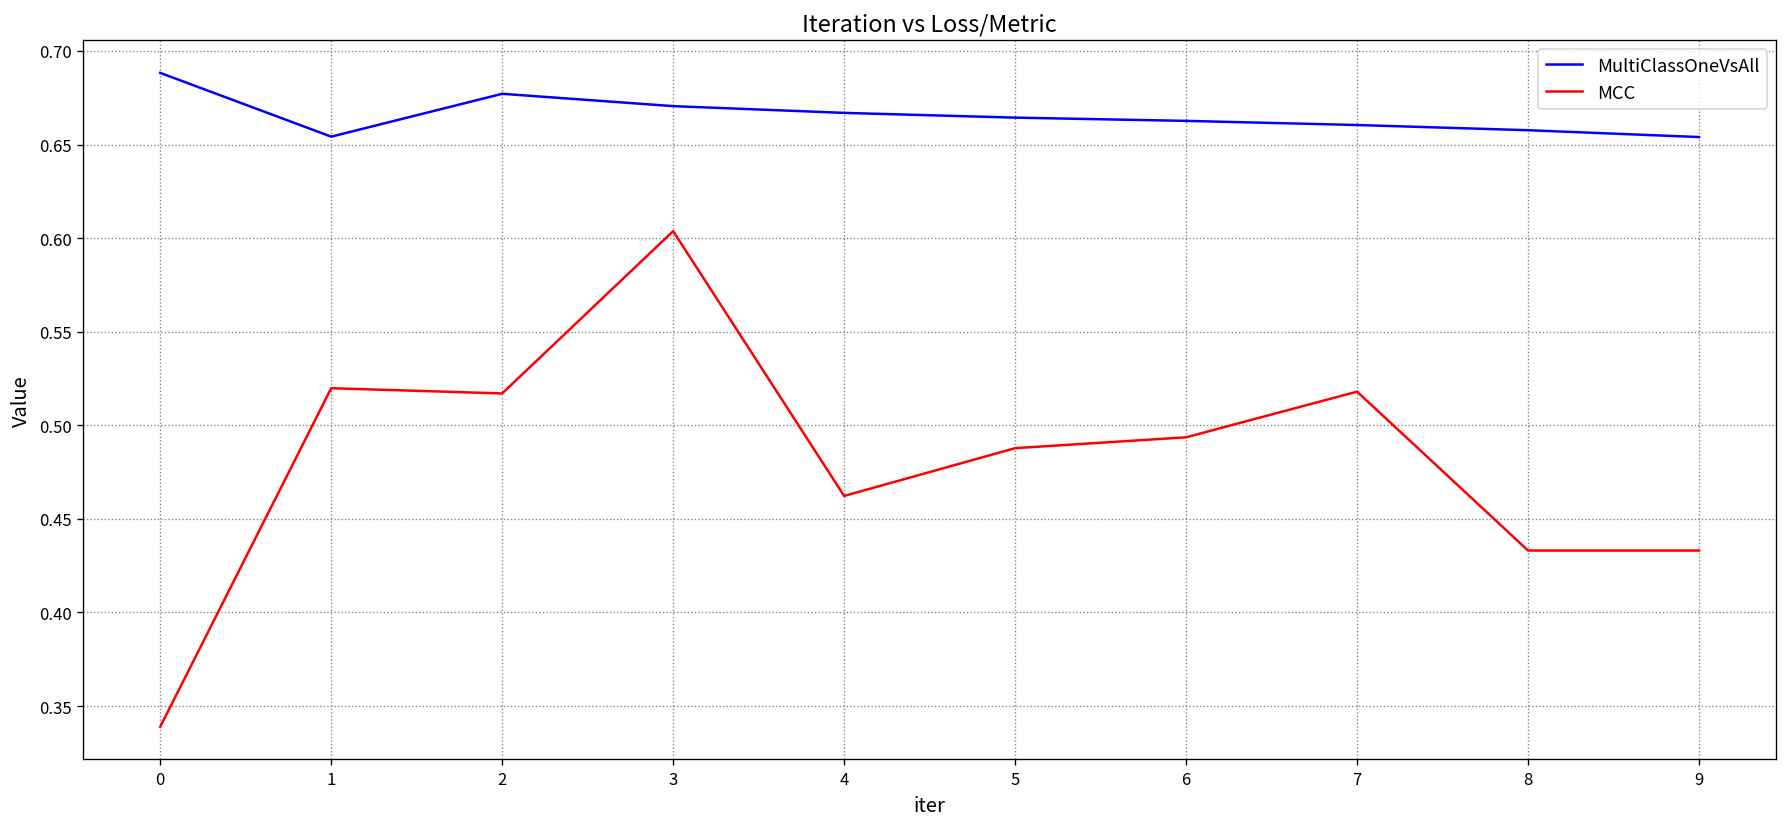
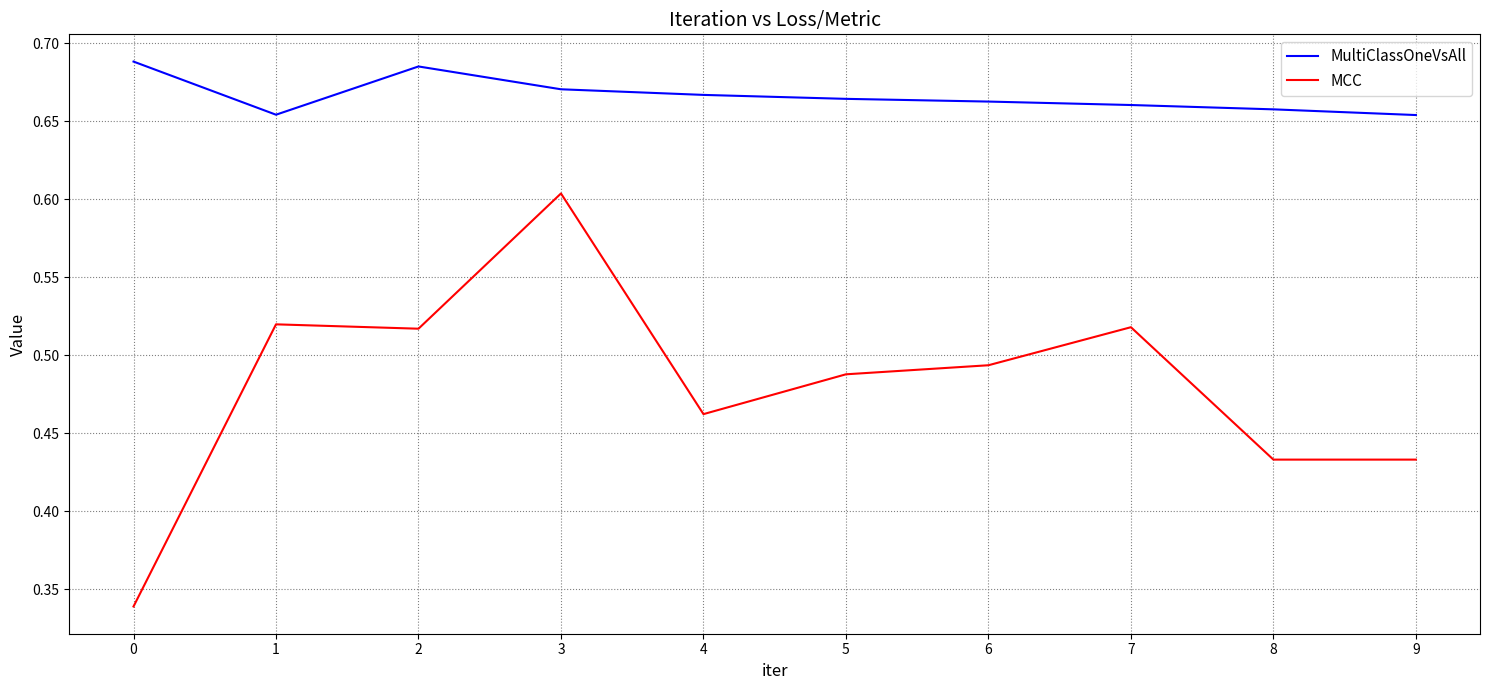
MultiClassOneVsAll, 2: 0.677 -> 0.685
